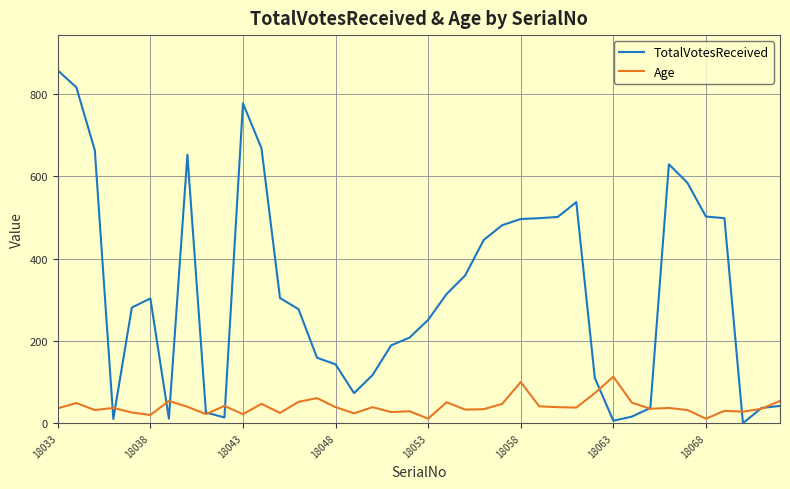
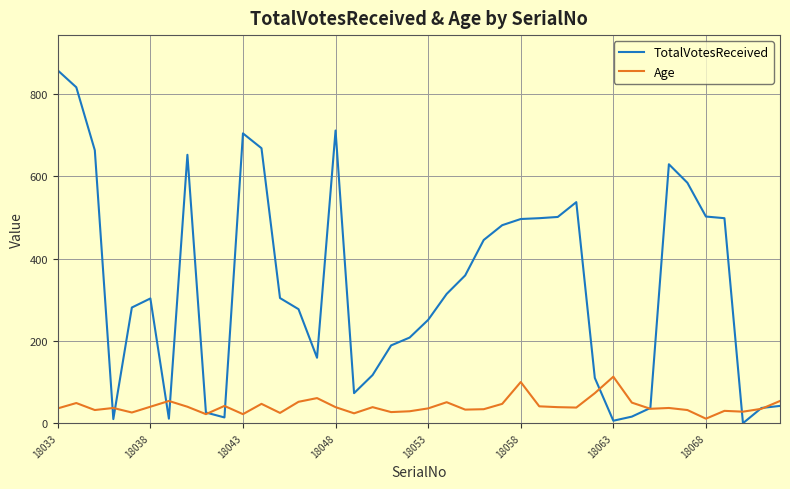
Age, 18038: 20 -> 40
TotalVotesReceived, 18043: 780 -> 700
TotalVotesReceived, 18048: 140 -> 710
Age, 18053: 10 -> 40
